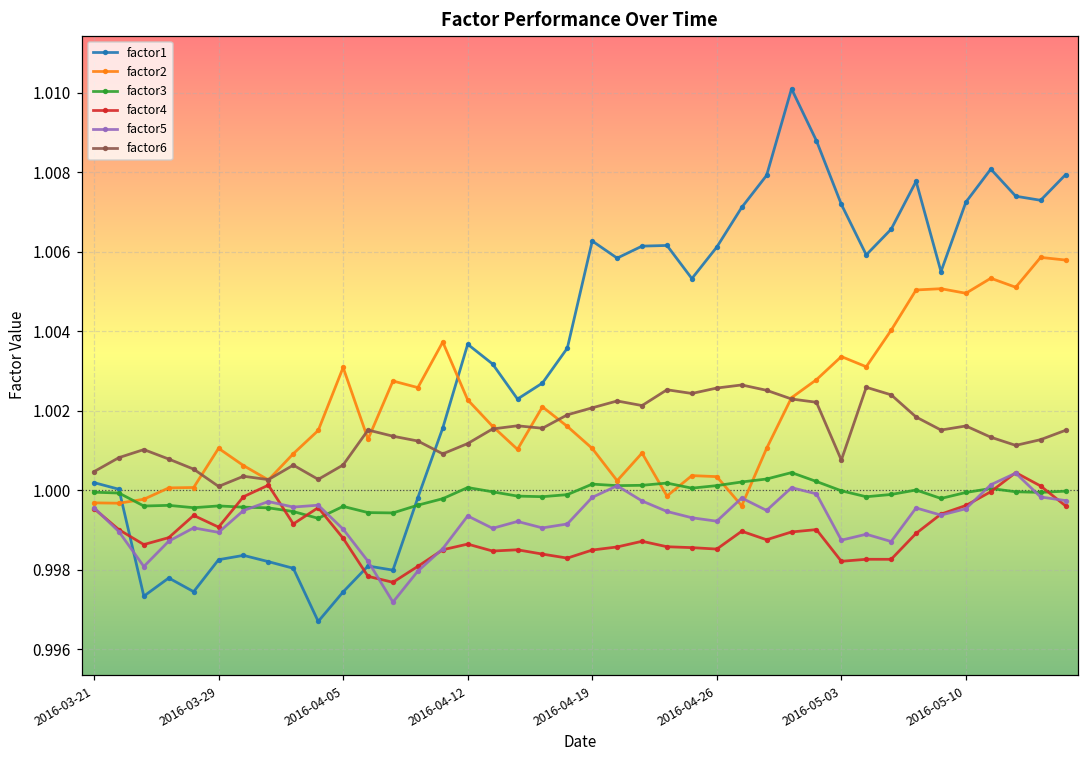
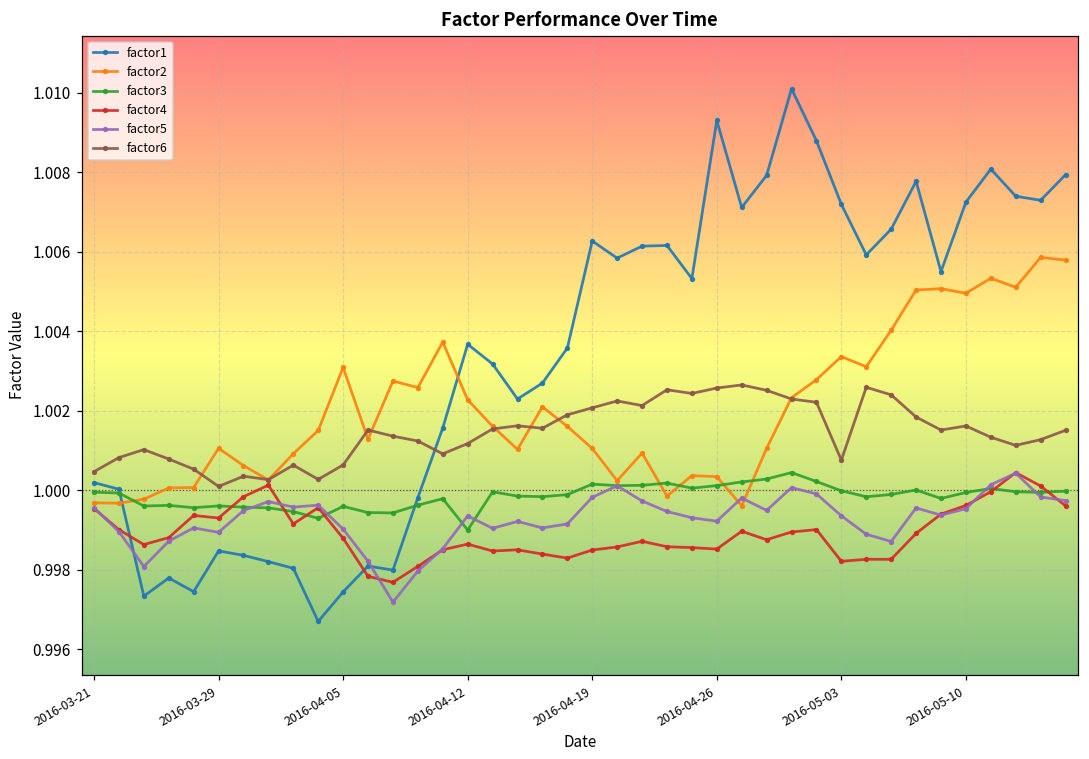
factor1, 2016-03-29: 0.9983 -> 0.9985
factor4, 2016-03-29: 0.9991 -> 0.9993
factor3, 2016-04-12: 1.0001 -> 0.9990
factor1, 2016-04-26: 1.0061 -> 1.0093
factor5, 2016-05-03: 0.9987 -> 0.9994
